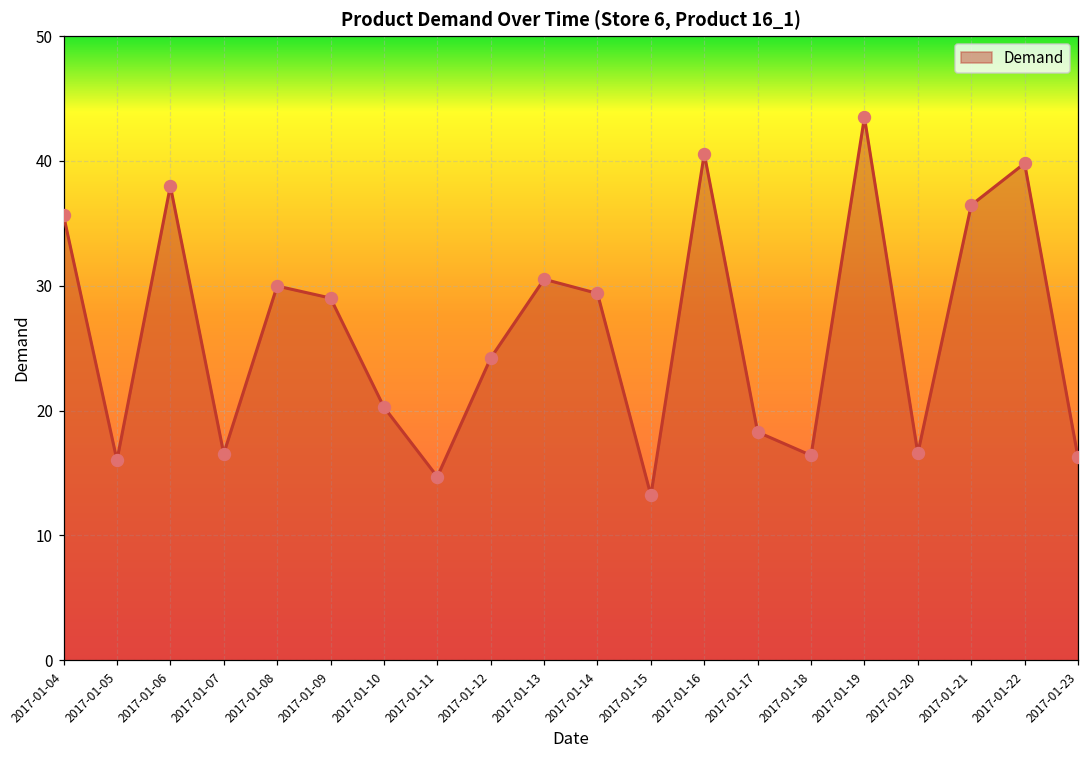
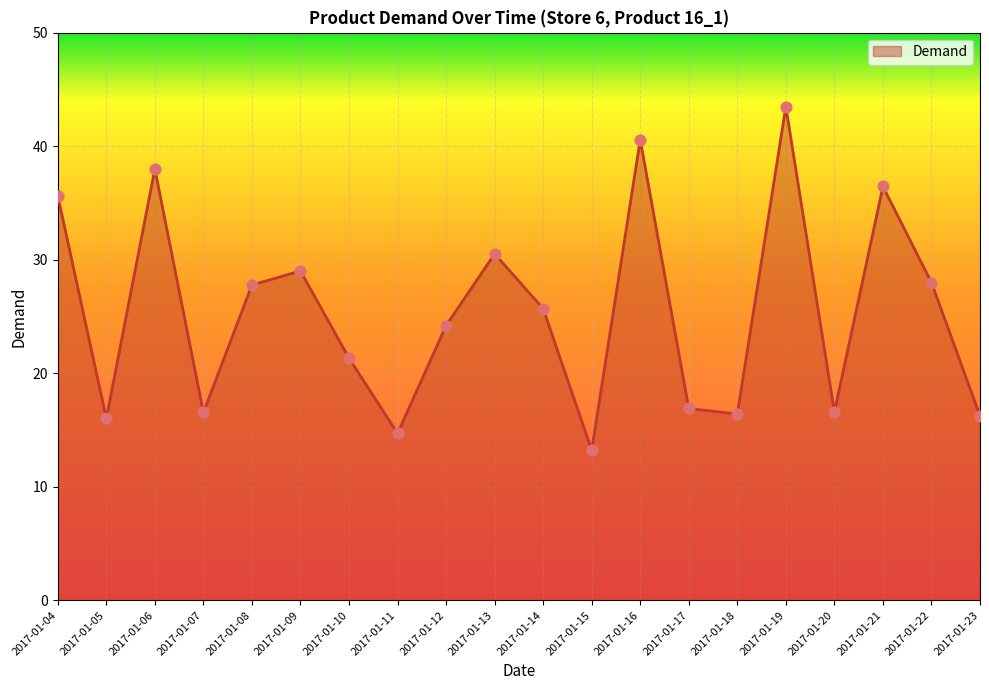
2017-01-08: 30.0 -> 27.8
2017-01-10: 20.3 -> 21.3
2017-01-14: 29.4 -> 25.7
2017-01-17: 18.3 -> 16.9
2017-01-22: 39.8 -> 28.0
